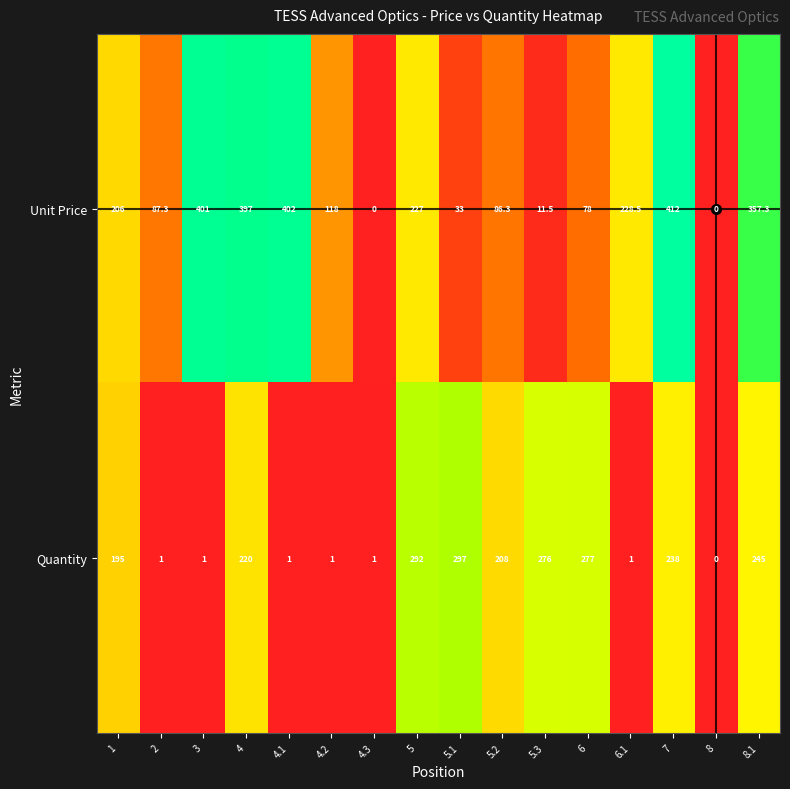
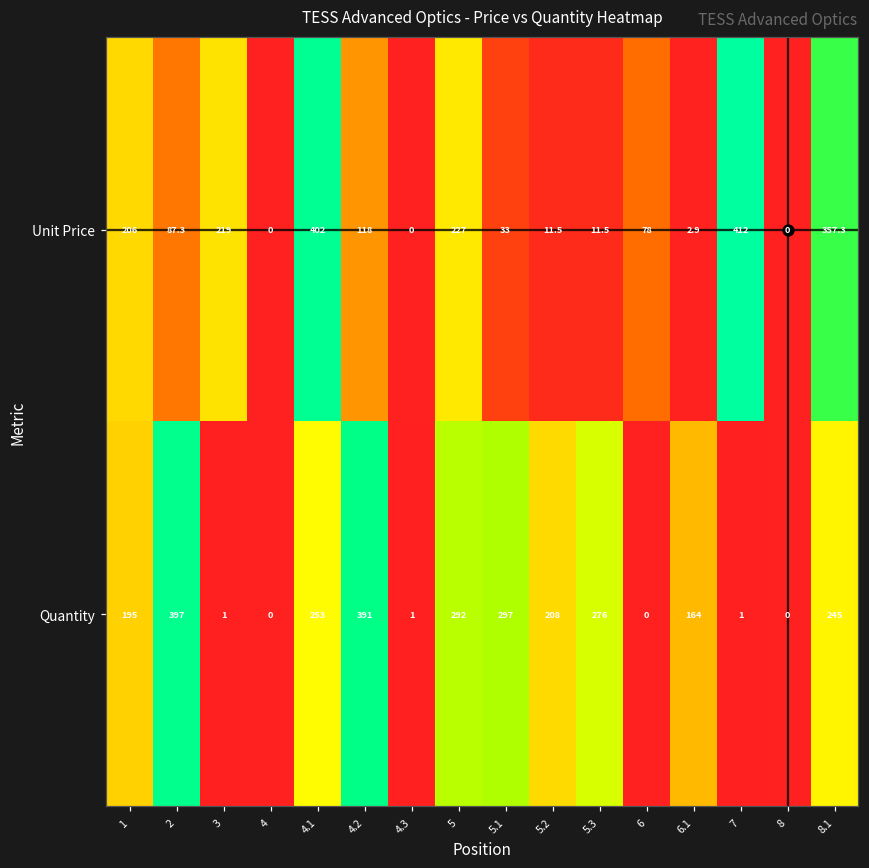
Unit Price, 3: 401 -> 219
Unit Price, 4: 397 -> 0
Unit Price, 5.2: 86.3 -> 11.5
Unit Price, 6.1: 228.5 -> 2.9
Quantity, 2: 1 -> 397
Quantity, 4: 220 -> 0
Quantity, 4.1: 1 -> 253
Quantity, 4.2: 1 -> 391
Quantity, 6: 277 -> 0
Quantity, 6.1: 1 -> 164
Quantity, 7: 238 -> 1
